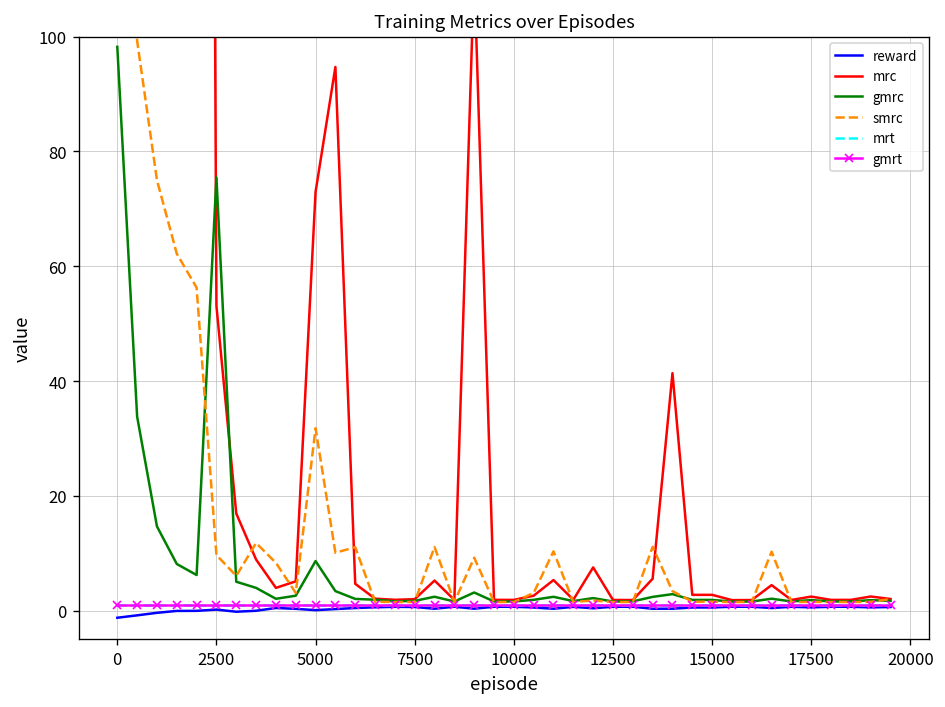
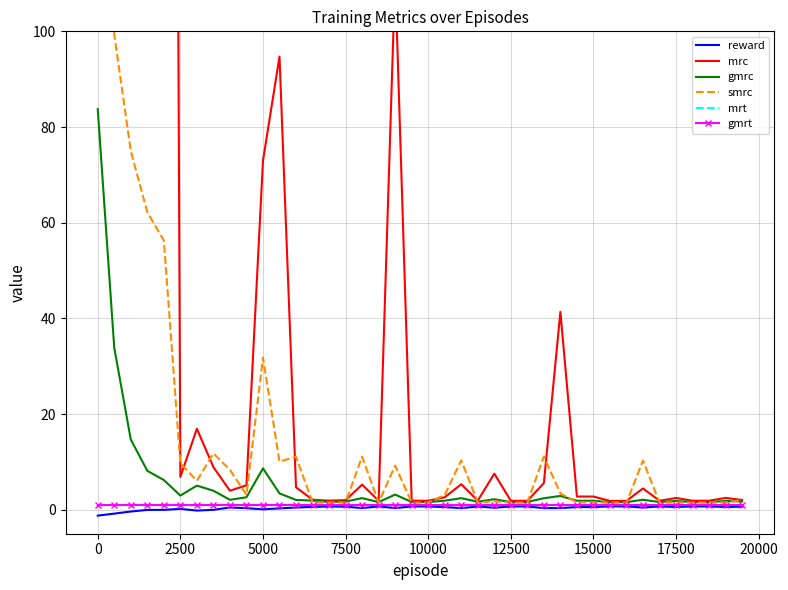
gmrc, 0: 98 -> 84
mrc, 2500: 53 -> 7
gmrc, 2500: 75 -> 3
